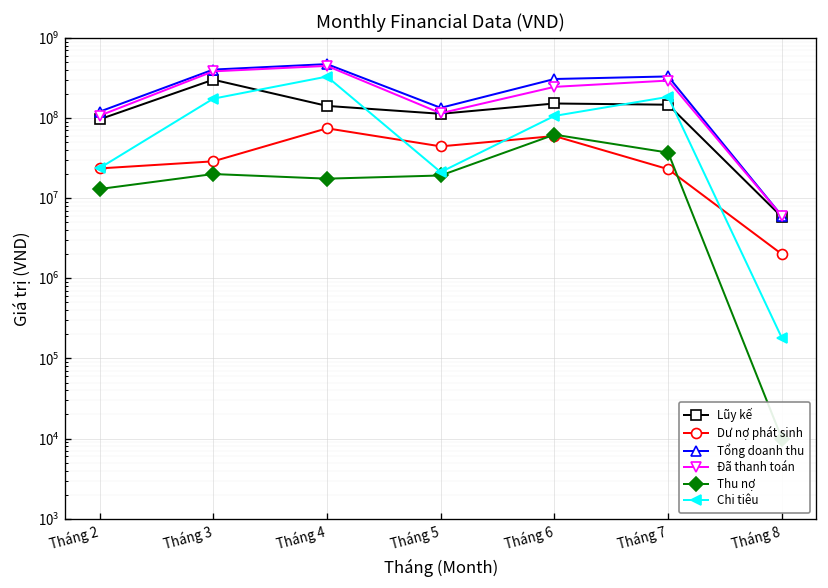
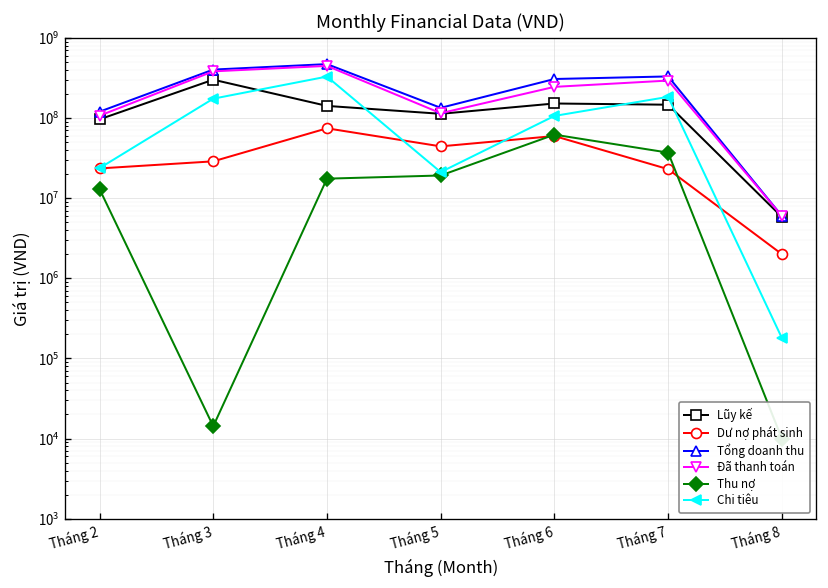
Thu nợ, Tháng 3: 20000000 -> 14000
